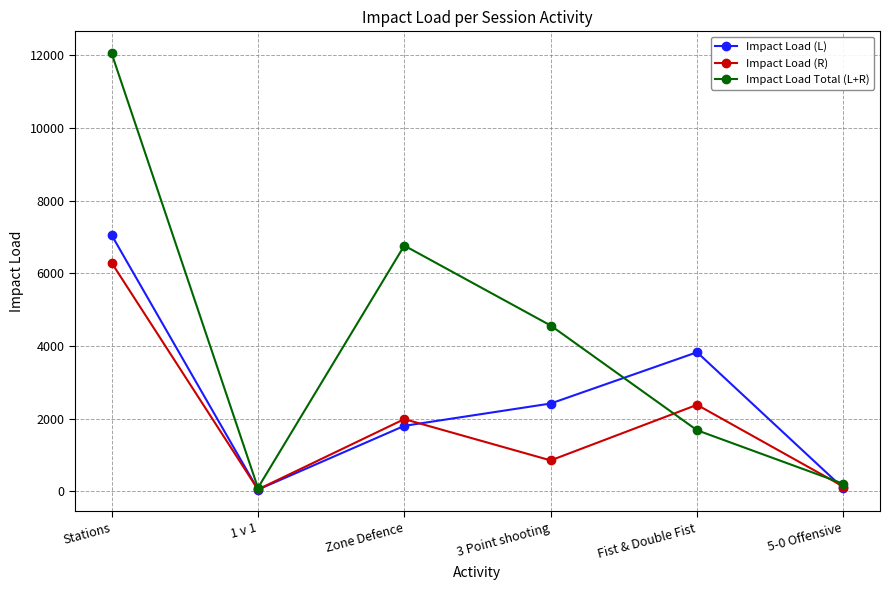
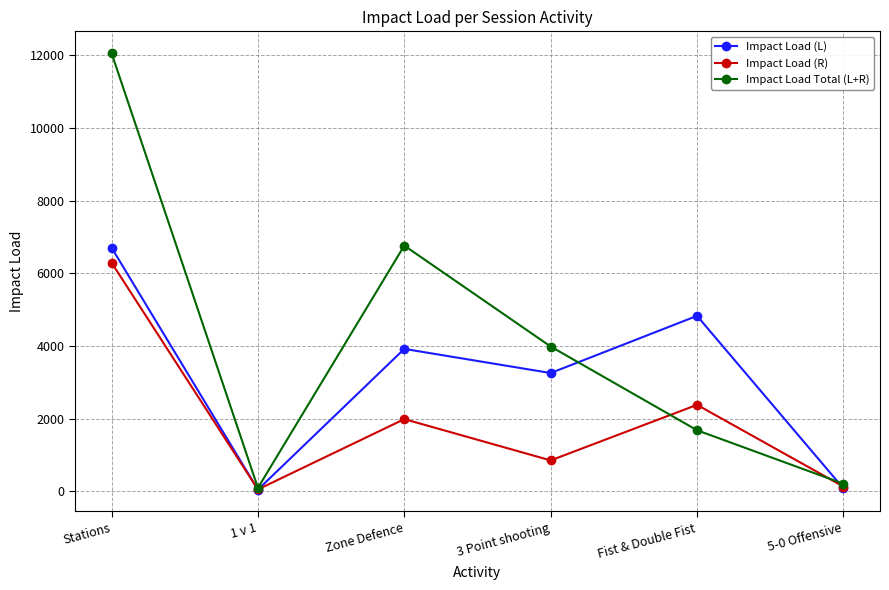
Impact Load (L), Stations: 7100 -> 6700
Impact Load (L), Zone Defence: 1800 -> 3900
Impact Load (L), 3 Point shooting: 2400 -> 3300
Impact Load Total (L+R), 3 Point shooting: 4600 -> 4000
Impact Load (L), Fist & Double Fist: 3800 -> 4800
